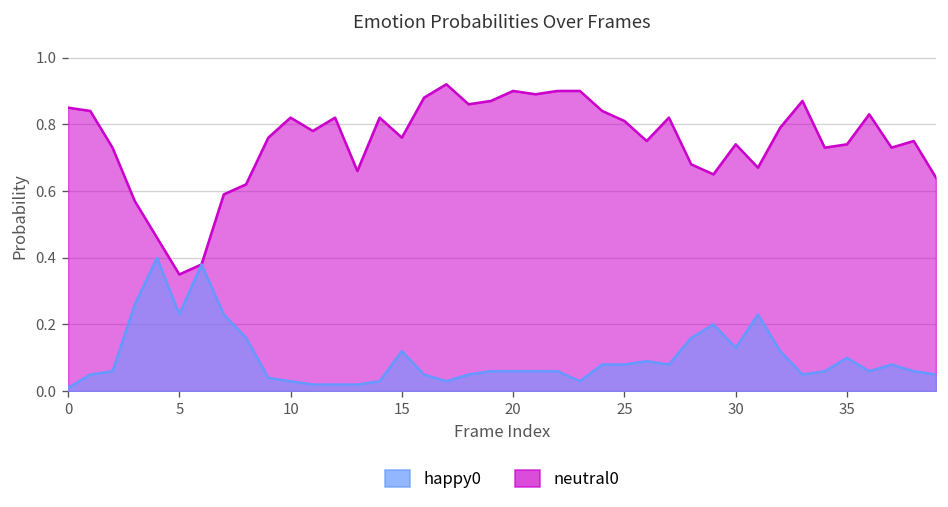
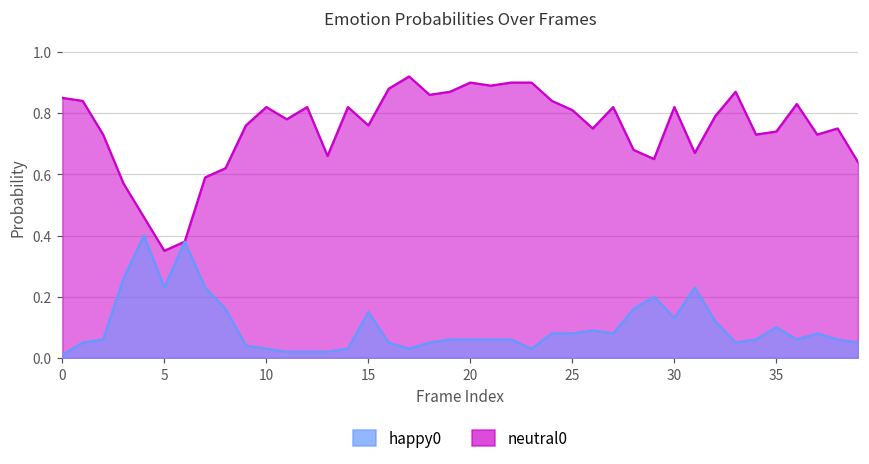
happy0, 15: 0.12 -> 0.15
neutral0, 30: 0.74 -> 0.82
